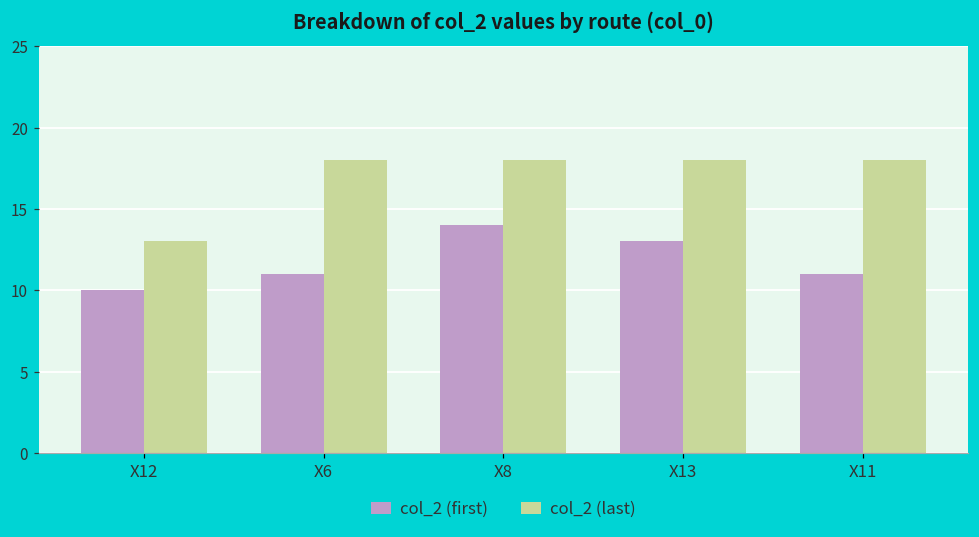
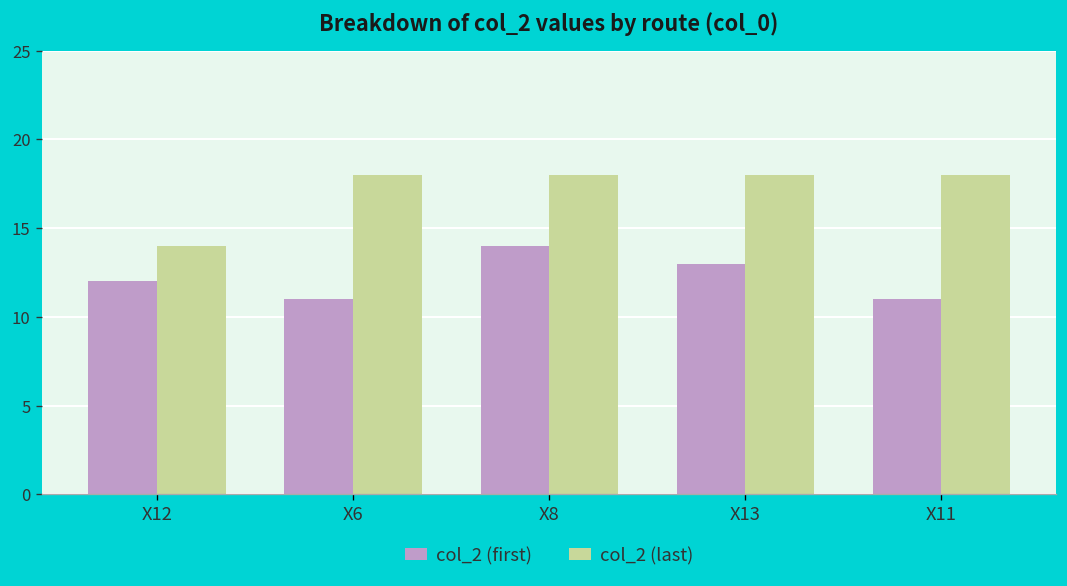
col_2 (first), X12: 10 -> 12
col_2 (last), X12: 13 -> 14
